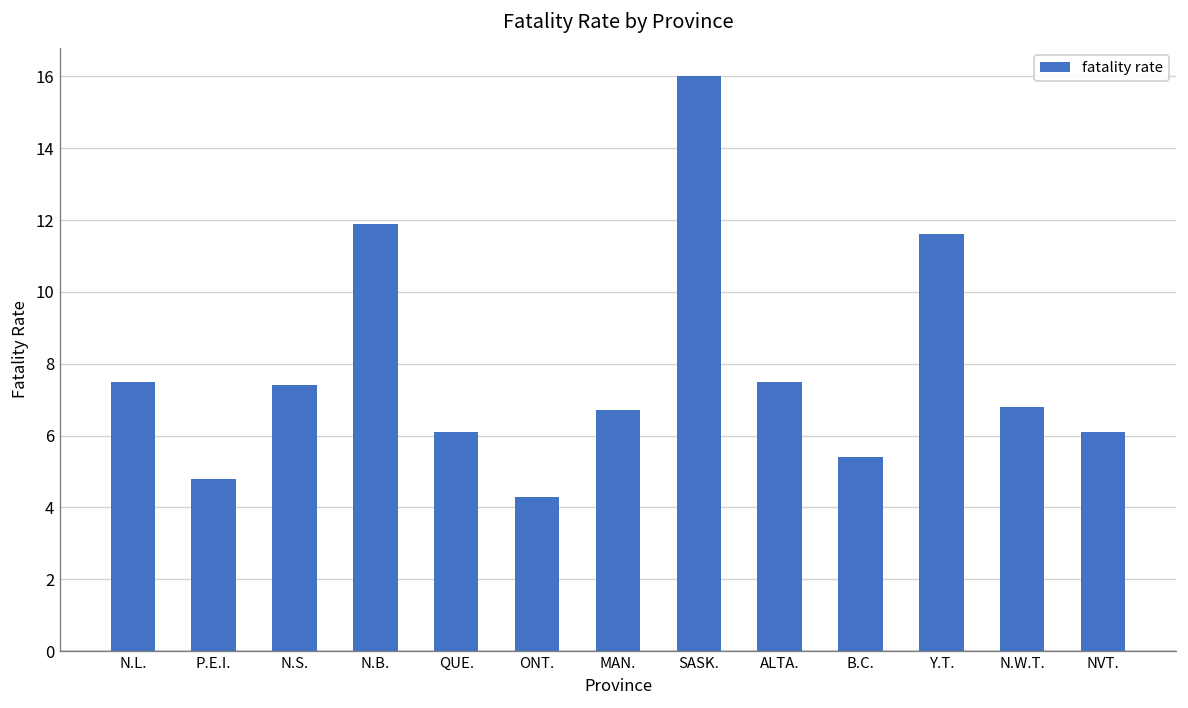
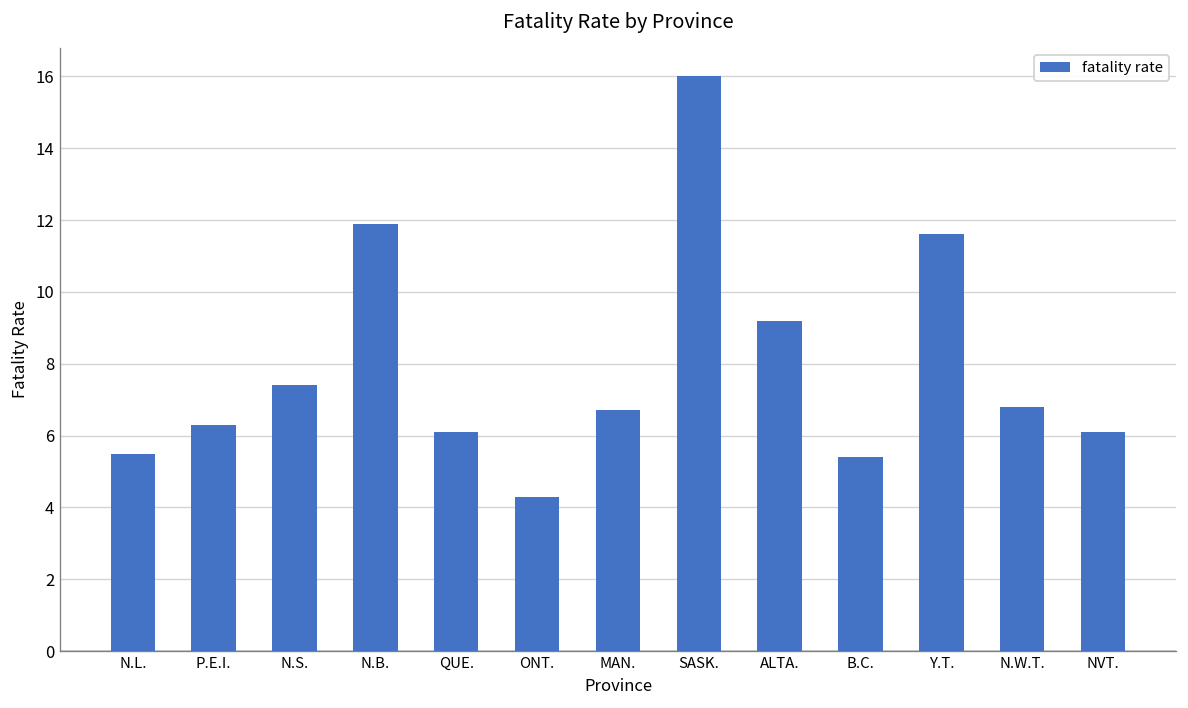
N.L.: 7.5 -> 5.5
P.E.I.: 4.8 -> 6.3
ALTA.: 7.5 -> 9.2
